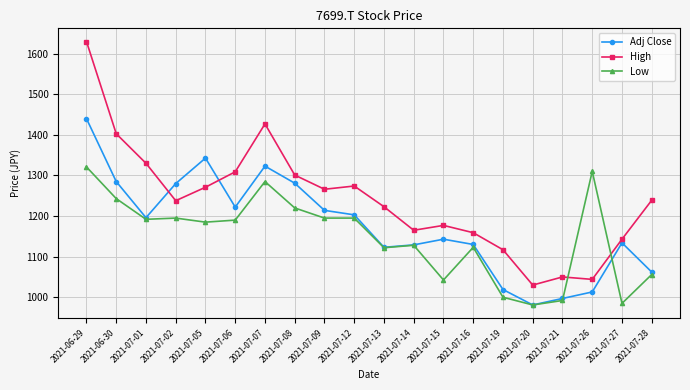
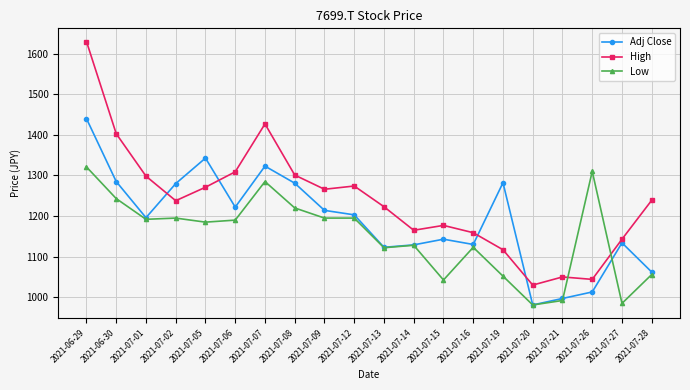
High, 2021-07-01: 1330 -> 1300
Adj Close, 2021-07-19: 1020 -> 1280
Low, 2021-07-19: 1000 -> 1050
